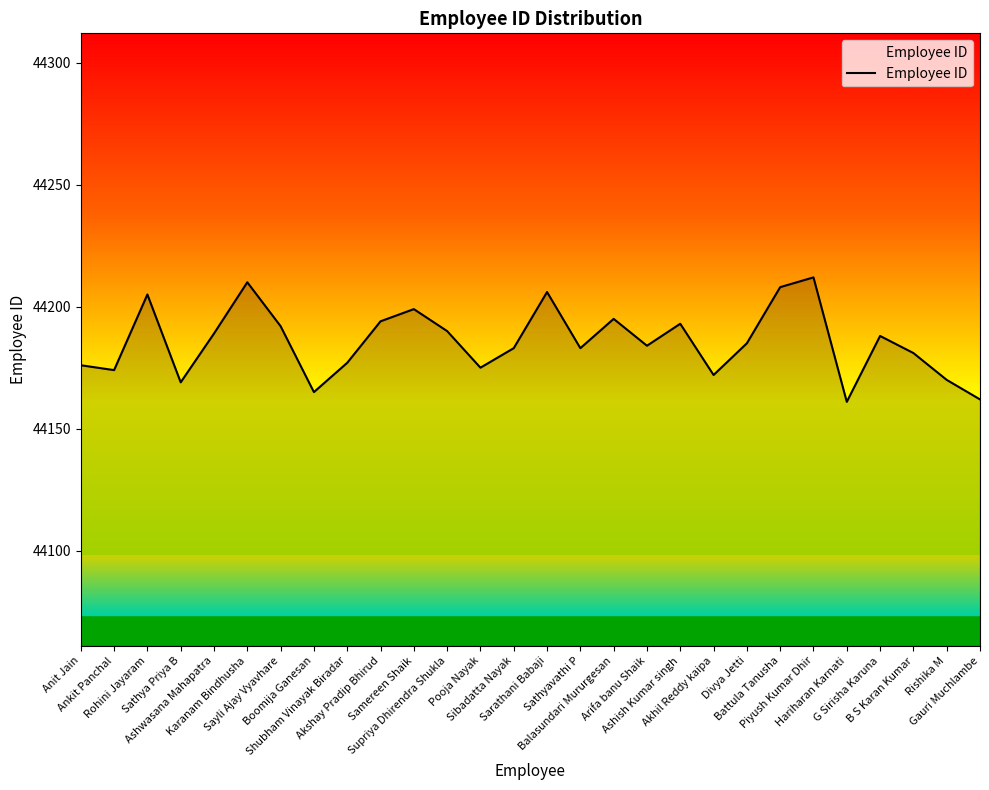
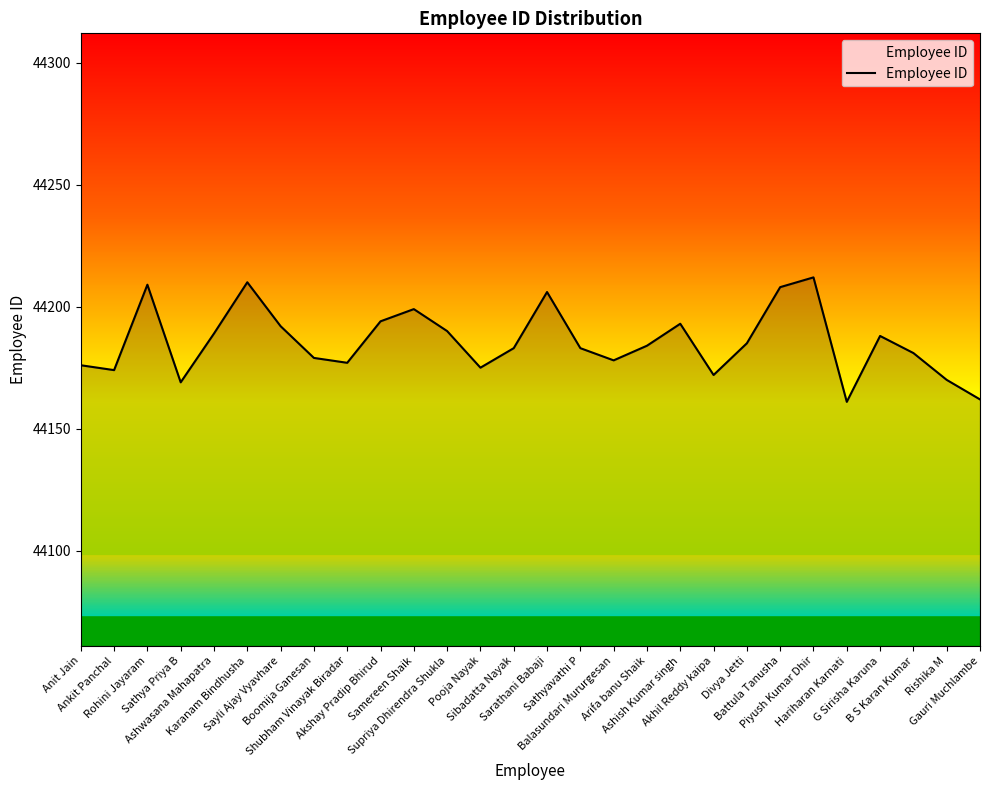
Rohini Jayaram: 44205 -> 44209
Boomija Ganesan: 44165 -> 44179
Balasundari Mururgesan: 44195 -> 44178
